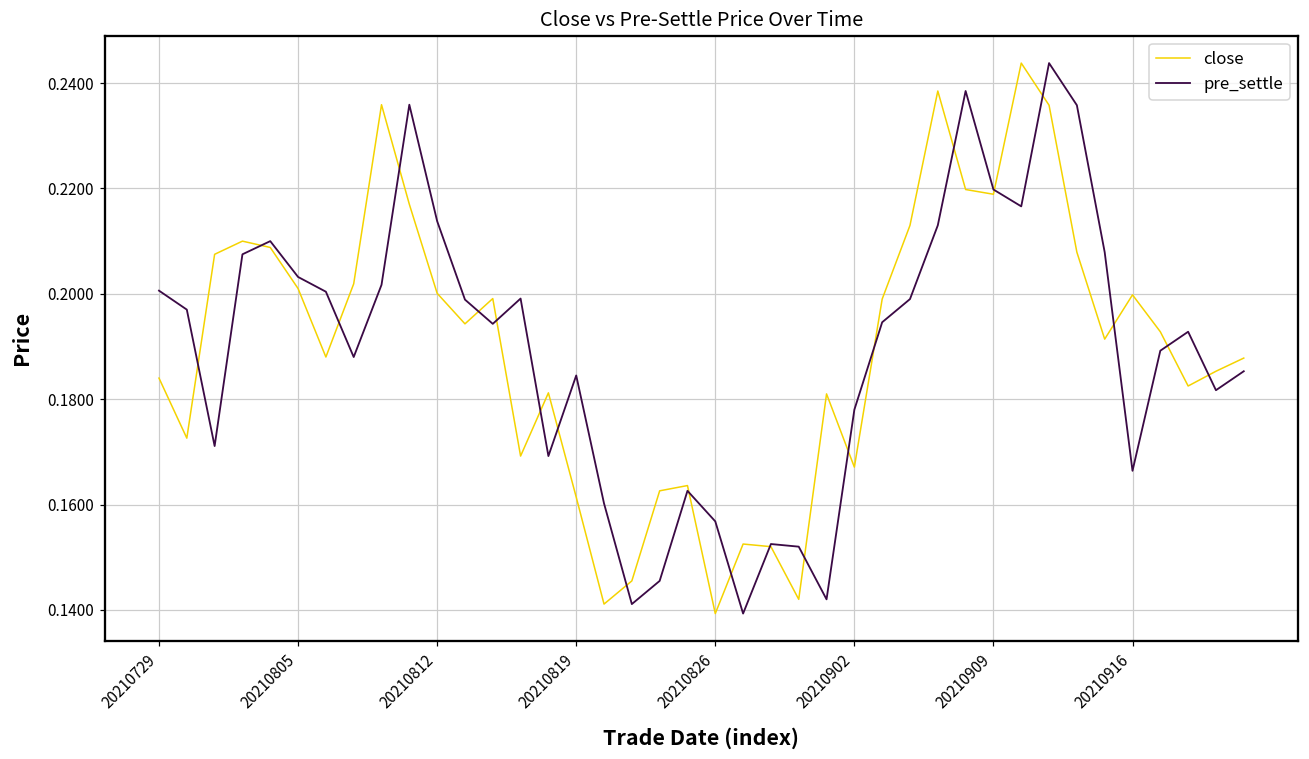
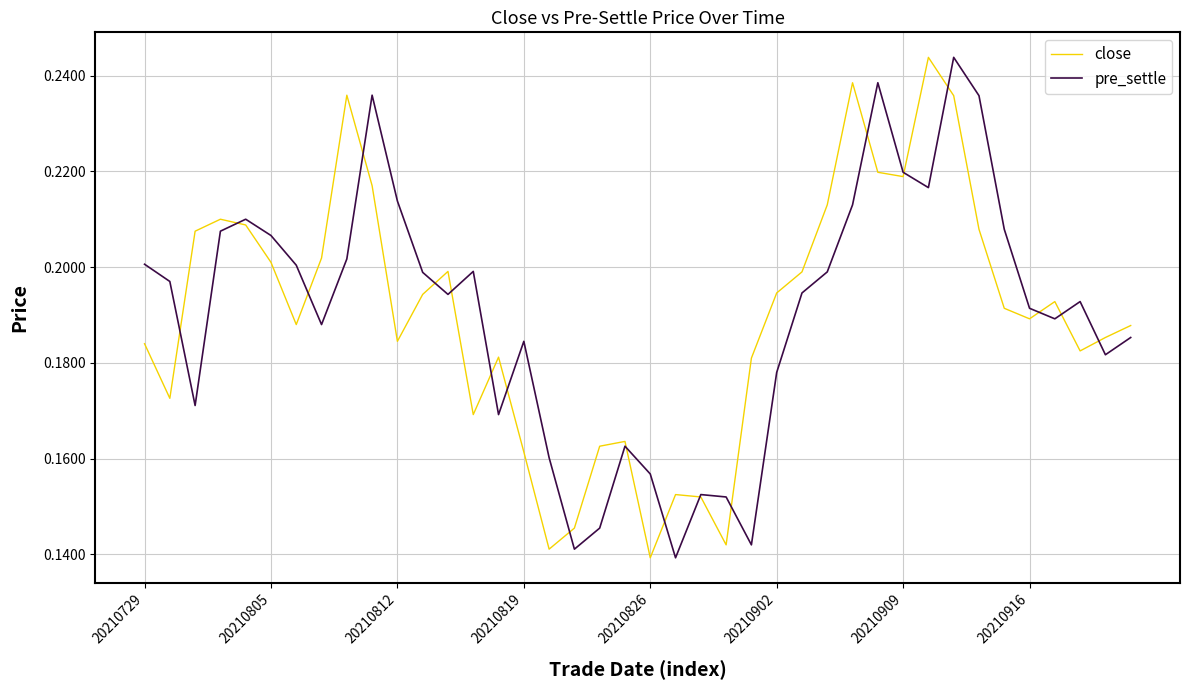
pre_settle, 20210805: 0.203 -> 0.207
close, 20210812: 0.200 -> 0.185
close, 20210902: 0.167 -> 0.195
close, 20210916: 0.200 -> 0.189
pre_settle, 20210916: 0.166 -> 0.191
